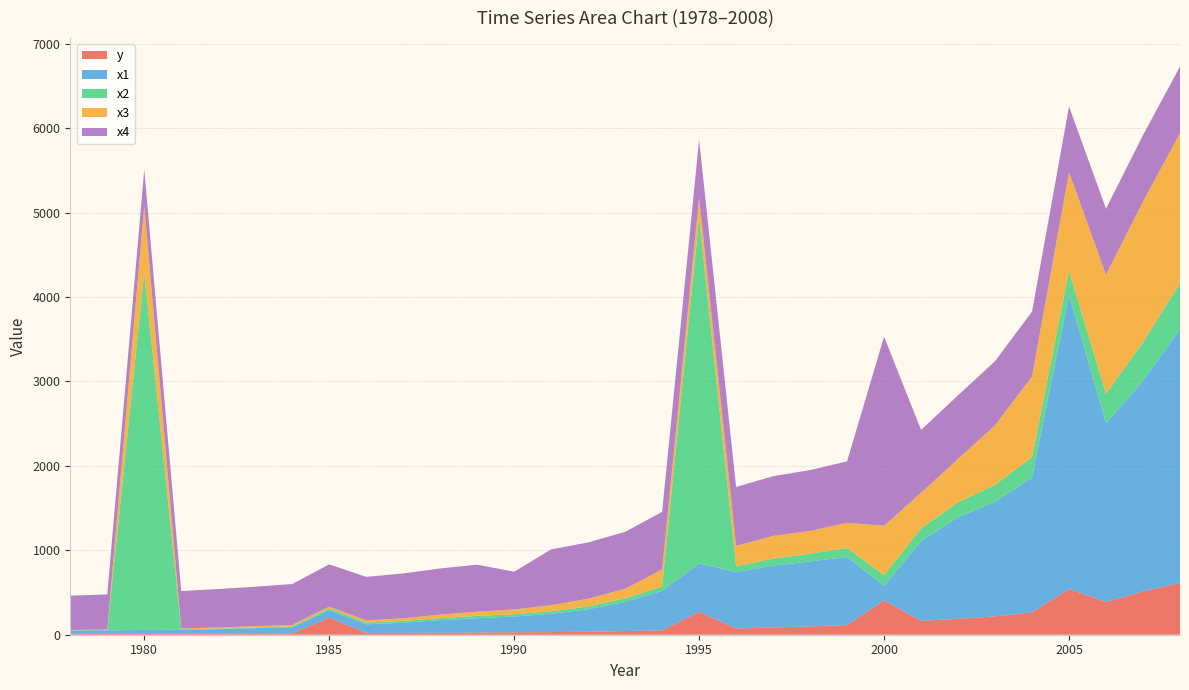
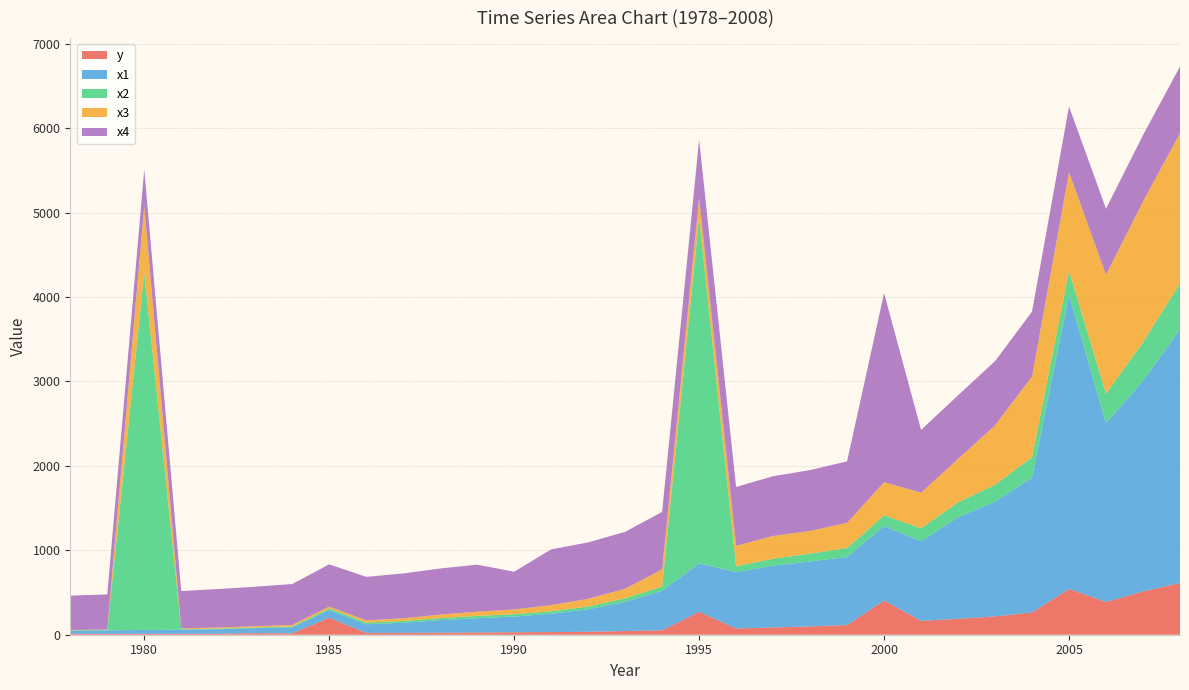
x1, 2000: 200 -> 900
x3, 2000: 600 -> 400
